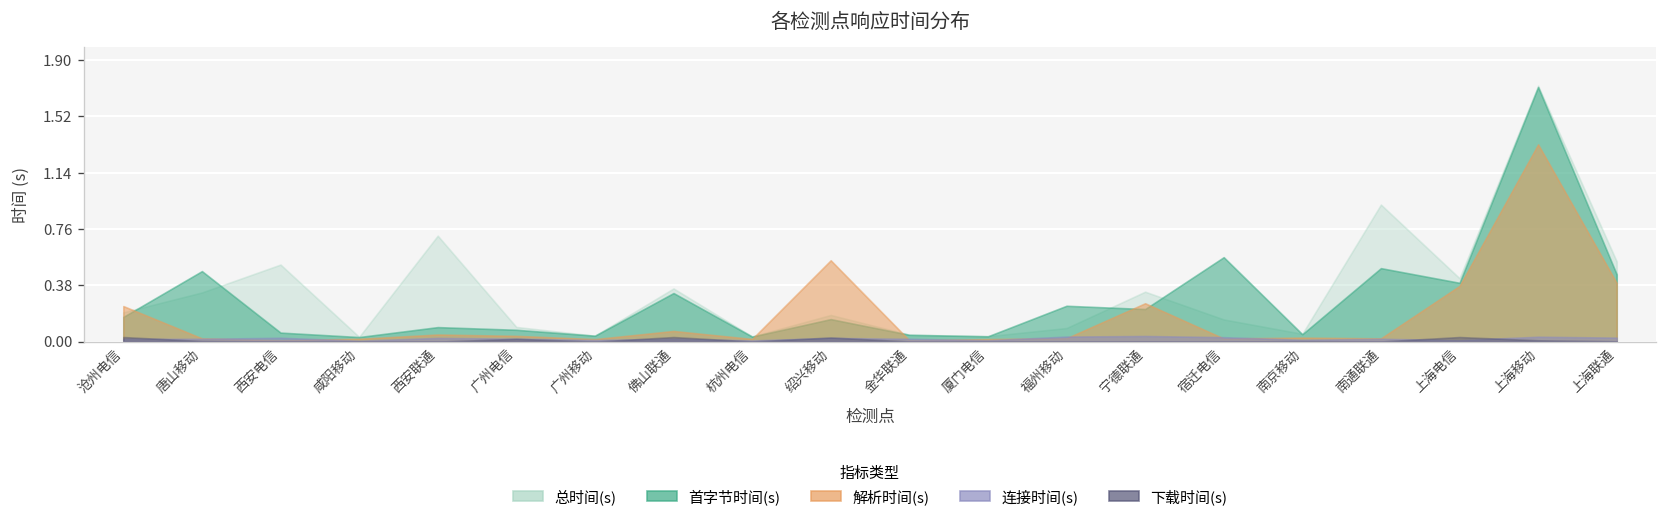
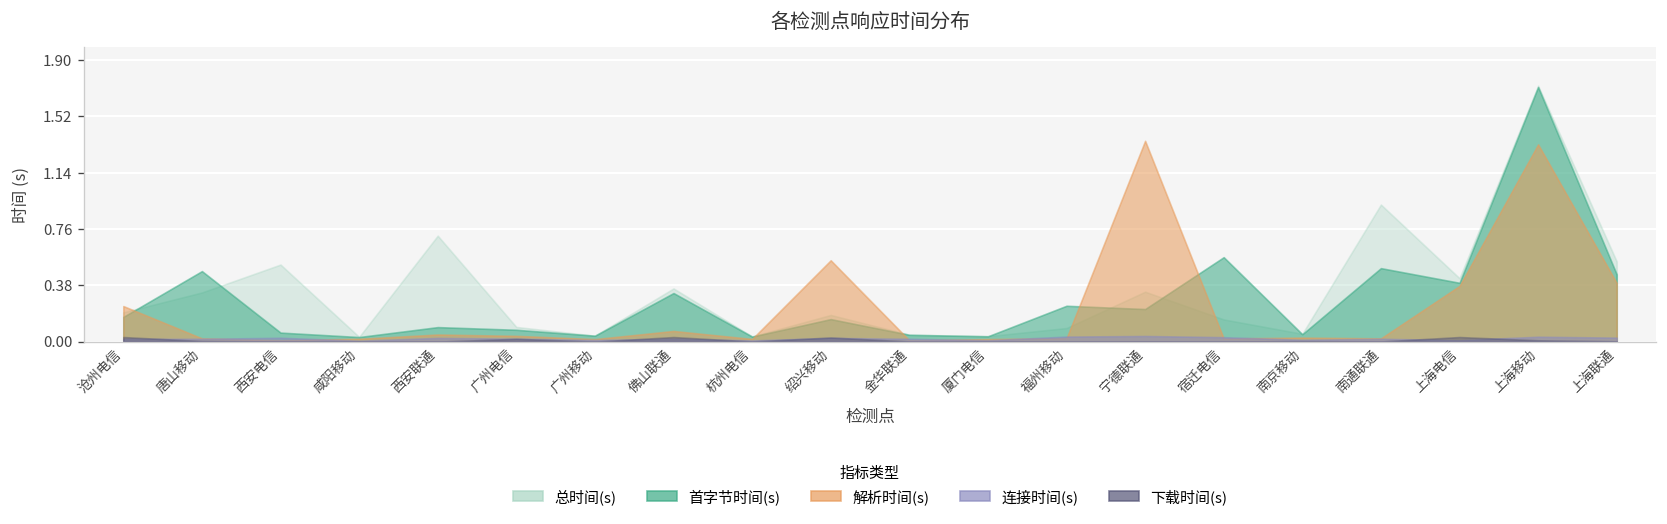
解析时间(s), 宁德联通: 0.26 -> 1.36
